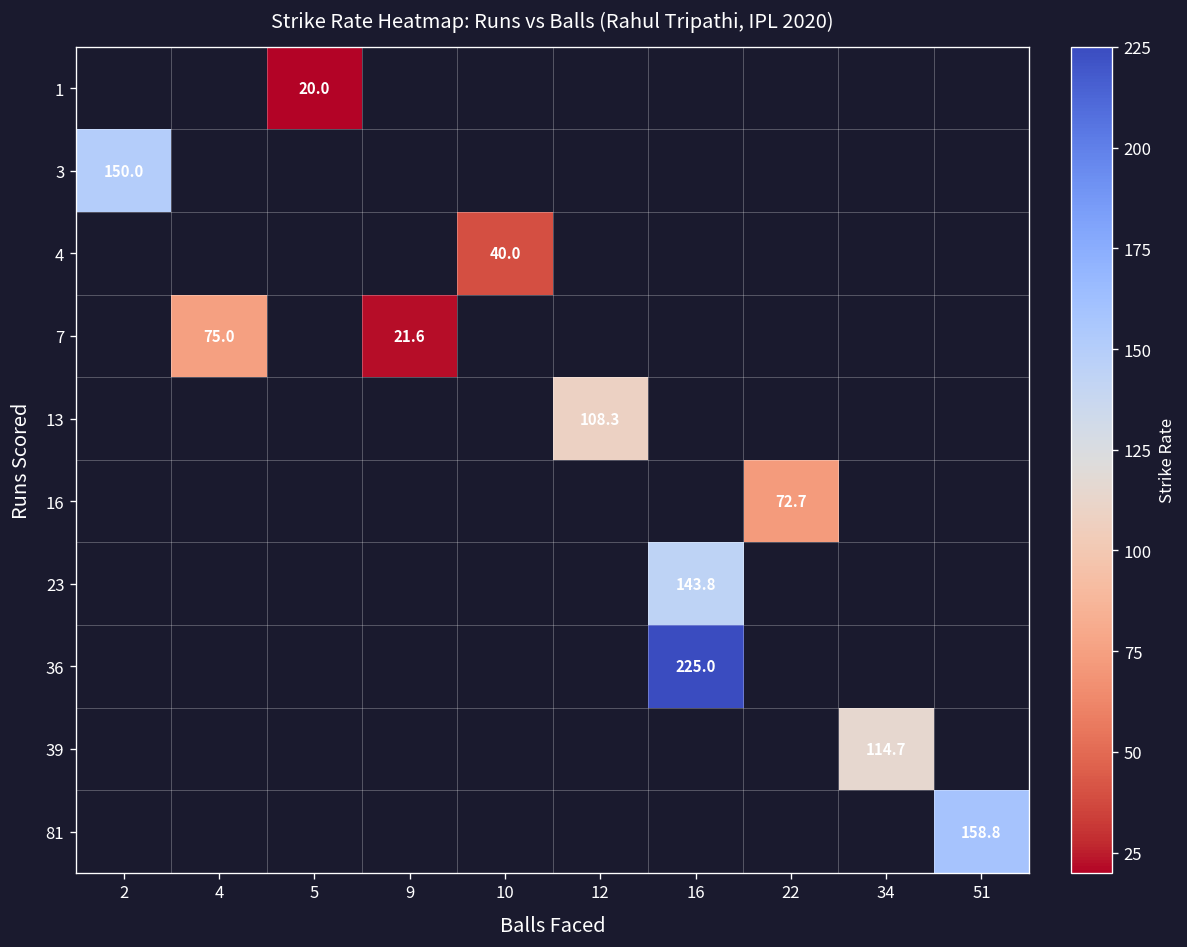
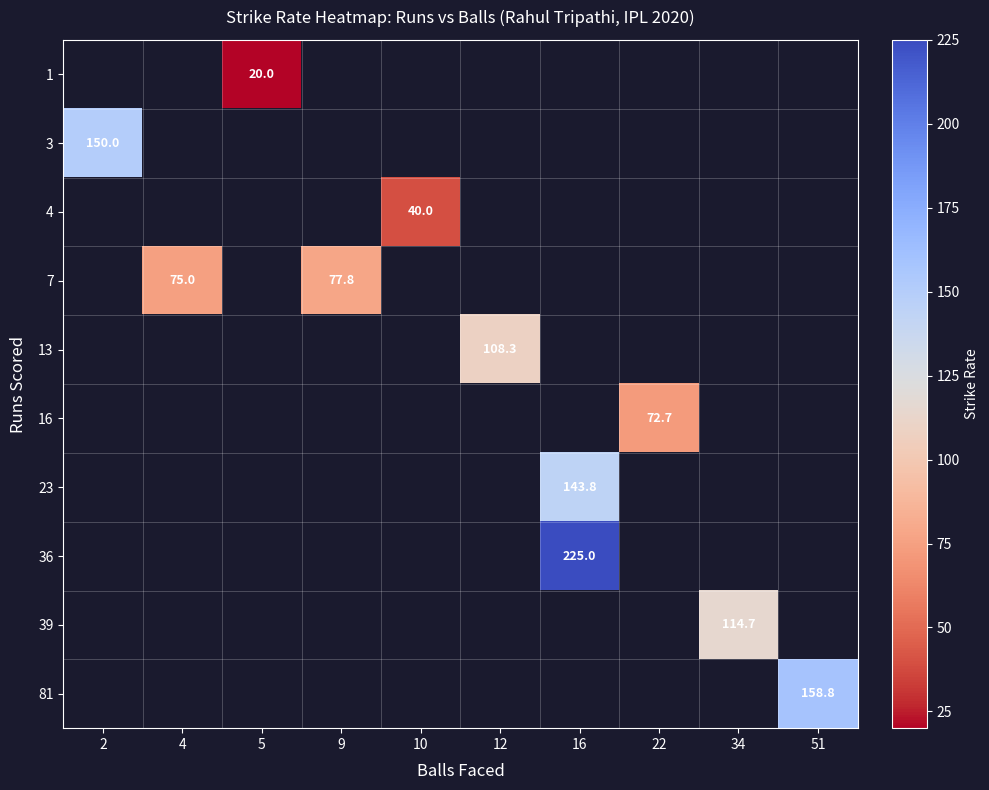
7, 9: 21.6 -> 77.8
